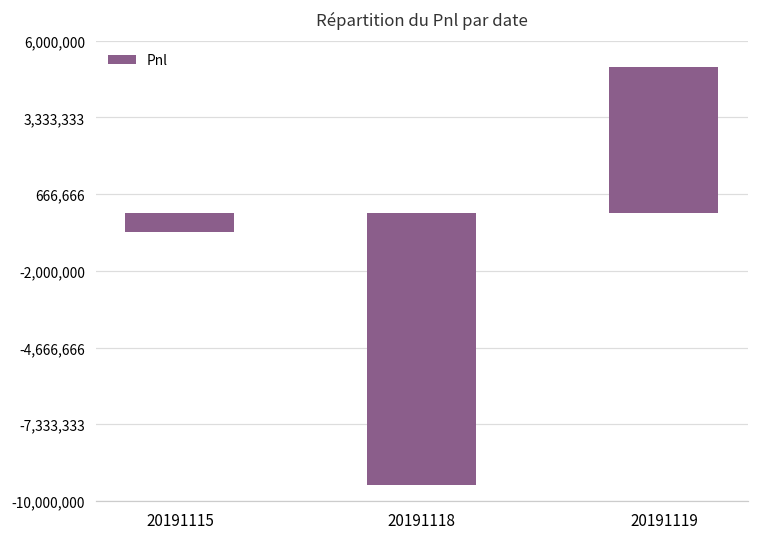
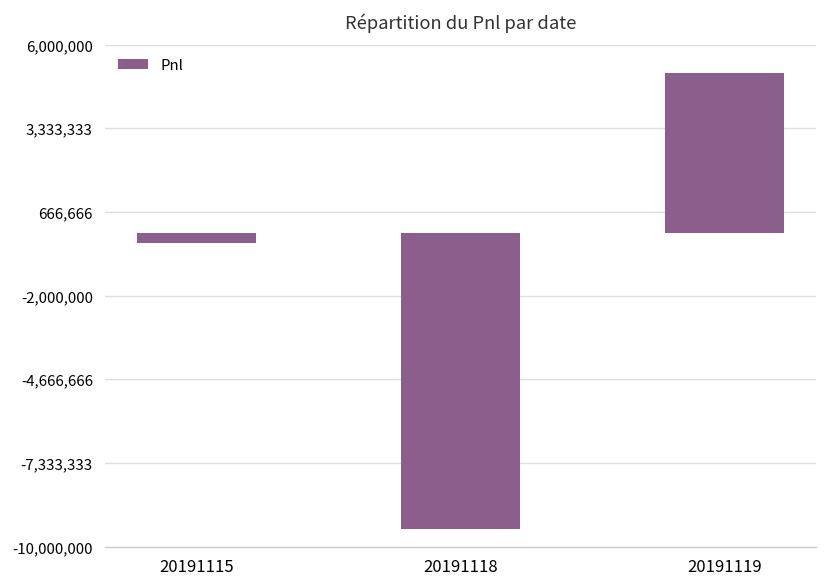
20191115: -600,000 -> -300,000
